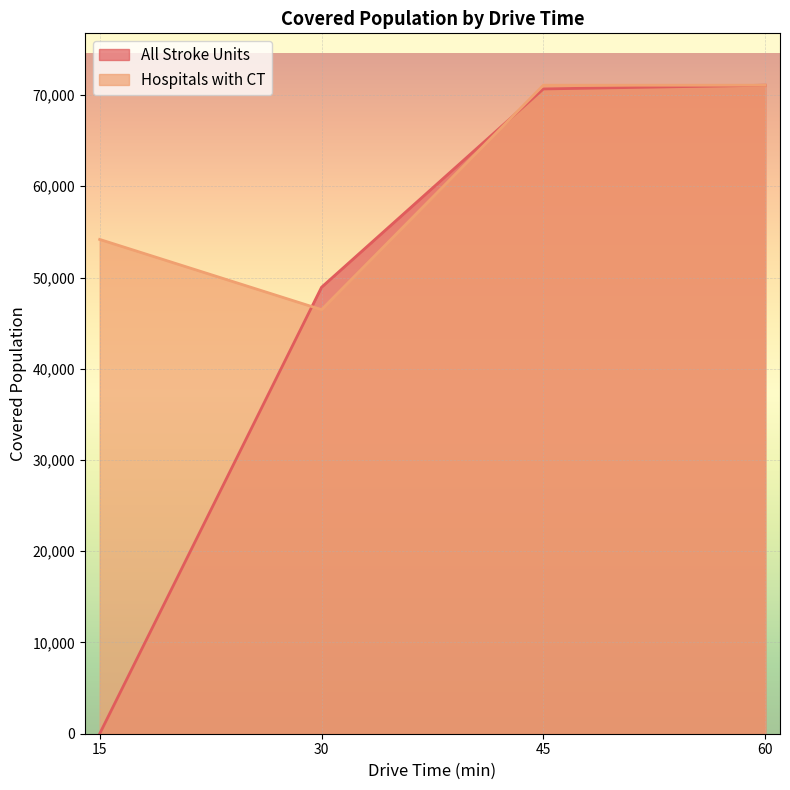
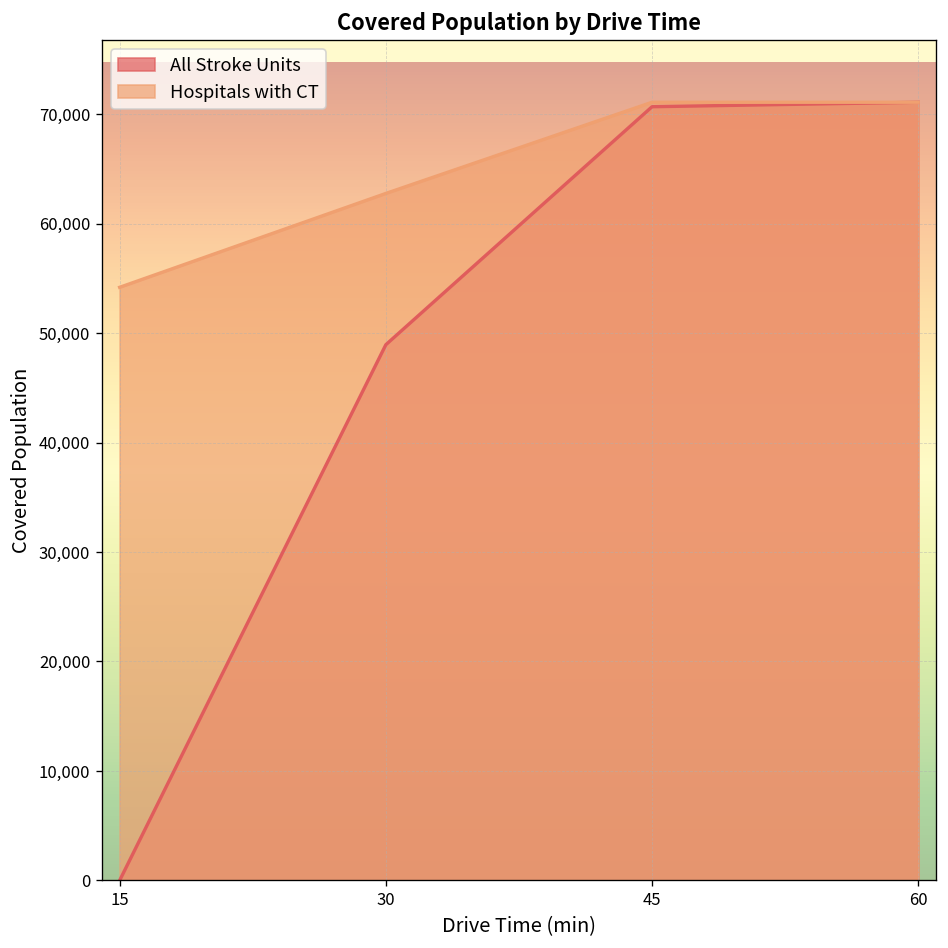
Hospitals with CT, 30: 46,000 -> 63,000
